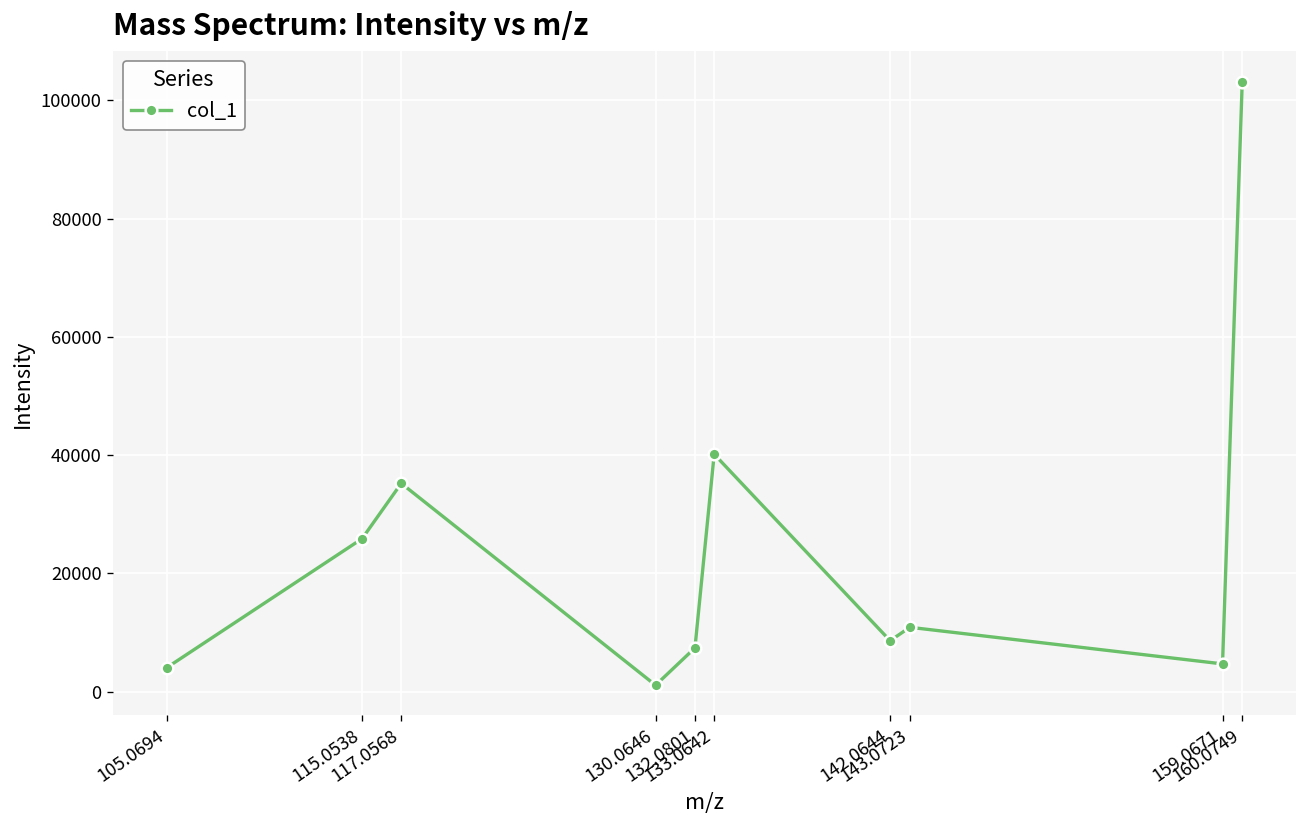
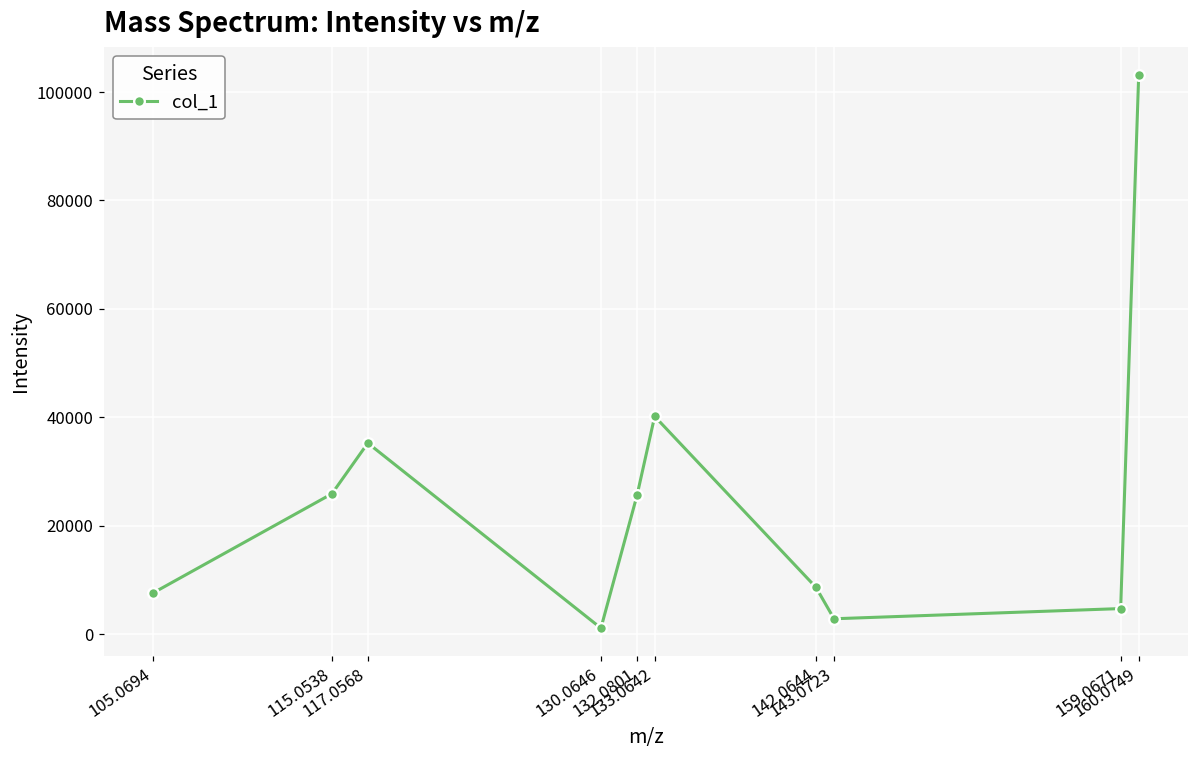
105.0694: 4000 -> 8000
132.0801: 7000 -> 26000
143.0723: 11000 -> 3000
